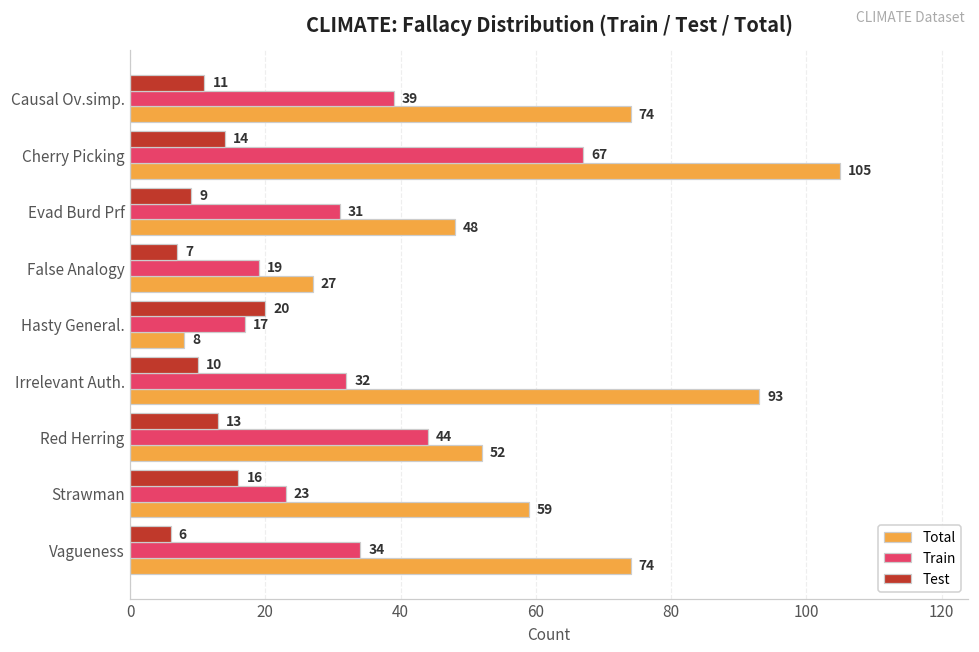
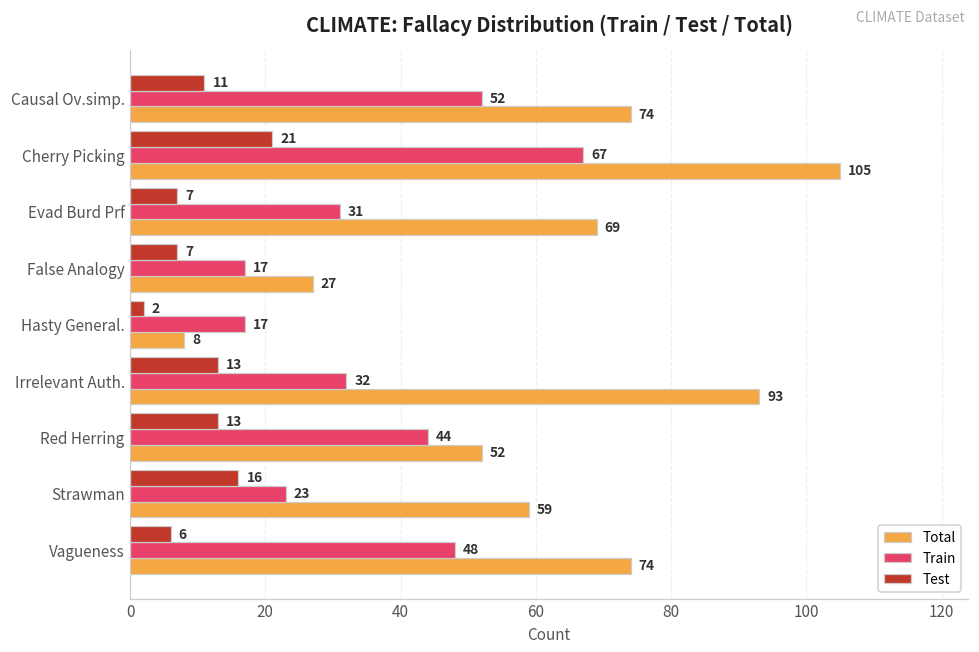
Train, Causal Ov.simp.: 39 -> 52
Test, Cherry Picking: 14 -> 21
Test, Evad Burd Prf: 9 -> 7
Total, Evad Burd Prf: 48 -> 69
Train, False Analogy: 19 -> 17
Test, Hasty General.: 20 -> 2
Test, Irrelevant Auth.: 10 -> 13
Train, Vagueness: 34 -> 48
